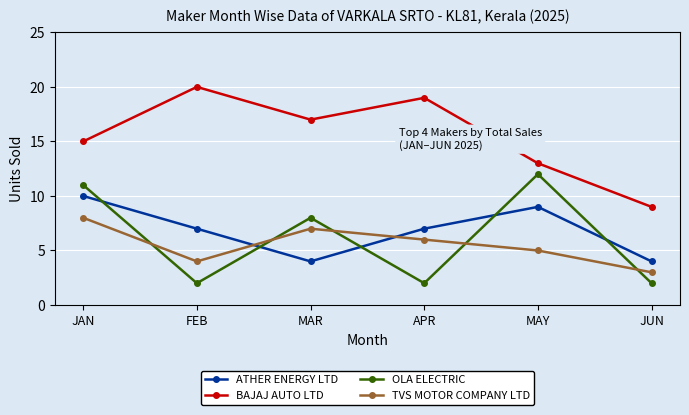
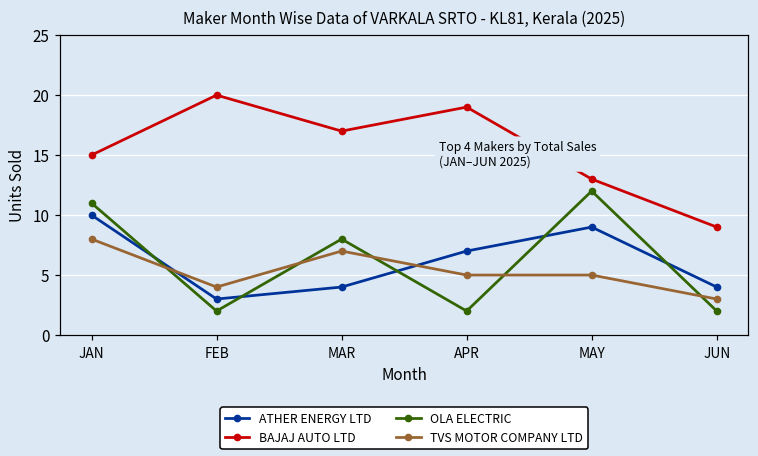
ATHER ENERGY LTD, FEB: 7 -> 3
TVS MOTOR COMPANY LTD, APR: 6 -> 5
